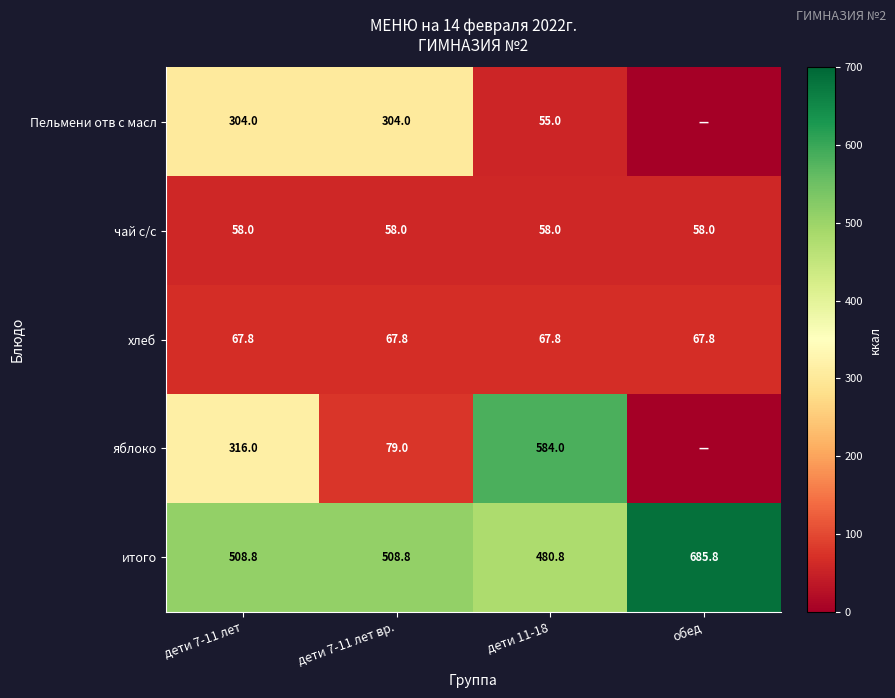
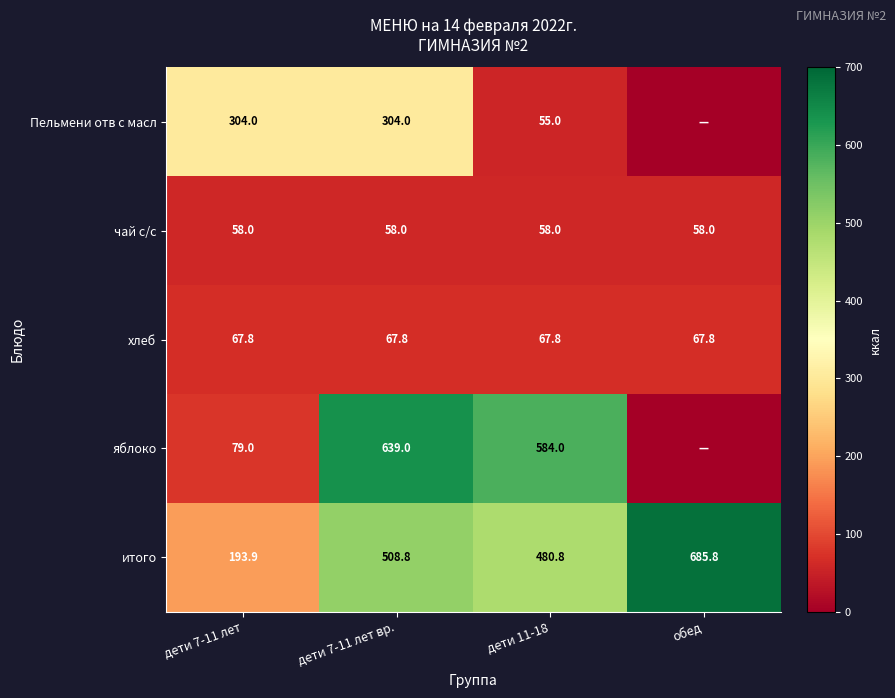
яблоко, дети 7-11 лет: 316.0 -> 79.0
яблоко, дети 7-11 лет вр.: 79.0 -> 639.0
итого, дети 7-11 лет: 508.8 -> 193.9
